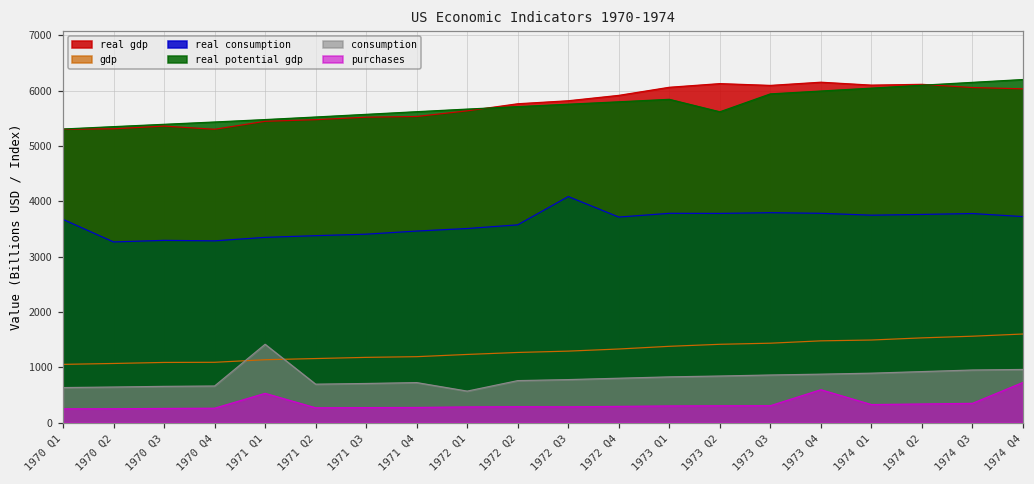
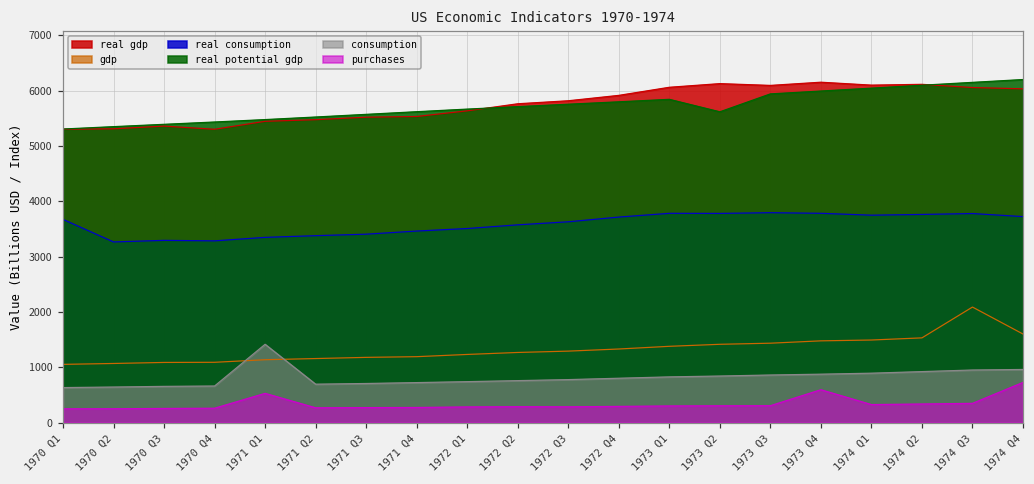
consumption, 1972 Q1: 600 -> 700
real consumption, 1972 Q3: 4100 -> 3600
gdp, 1974 Q3: 1600 -> 2100
